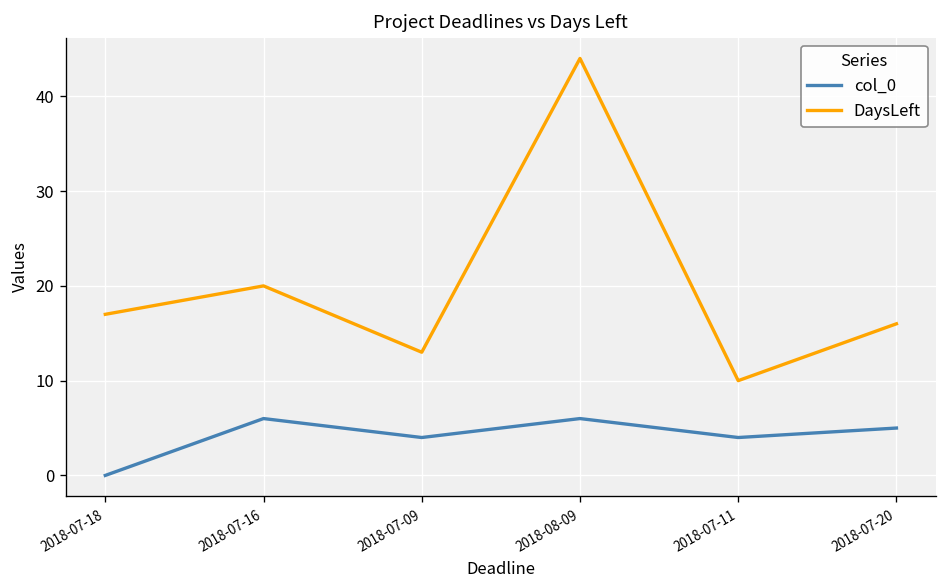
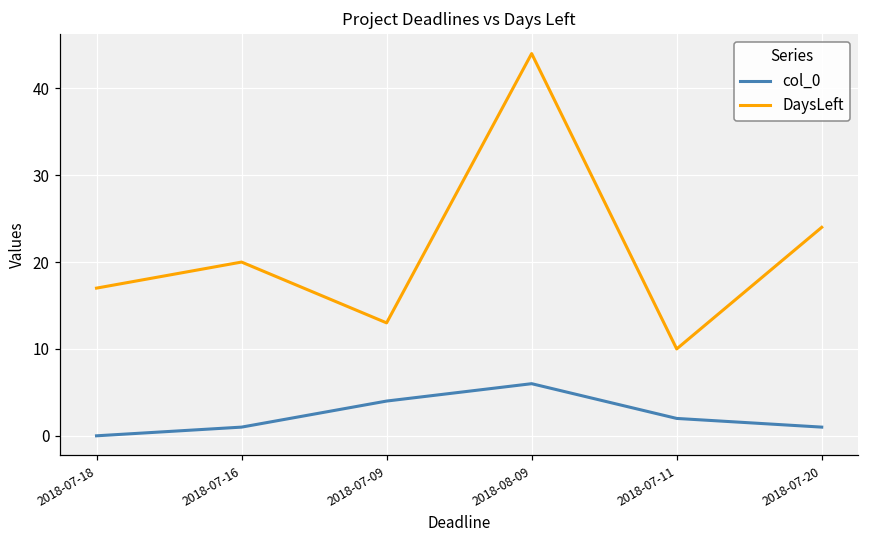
col_0, 2018-07-16: 6 -> 1
col_0, 2018-07-11: 4 -> 2
col_0, 2018-07-20: 5 -> 1
DaysLeft, 2018-07-20: 16 -> 24
